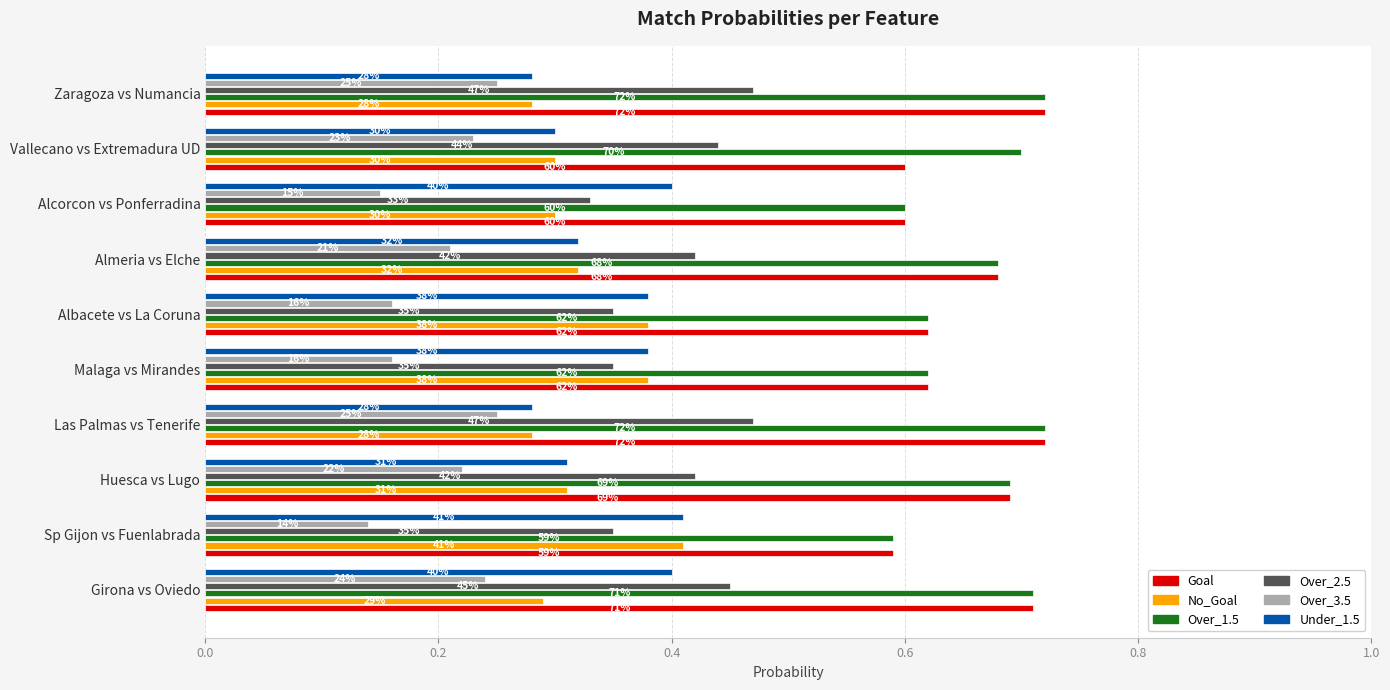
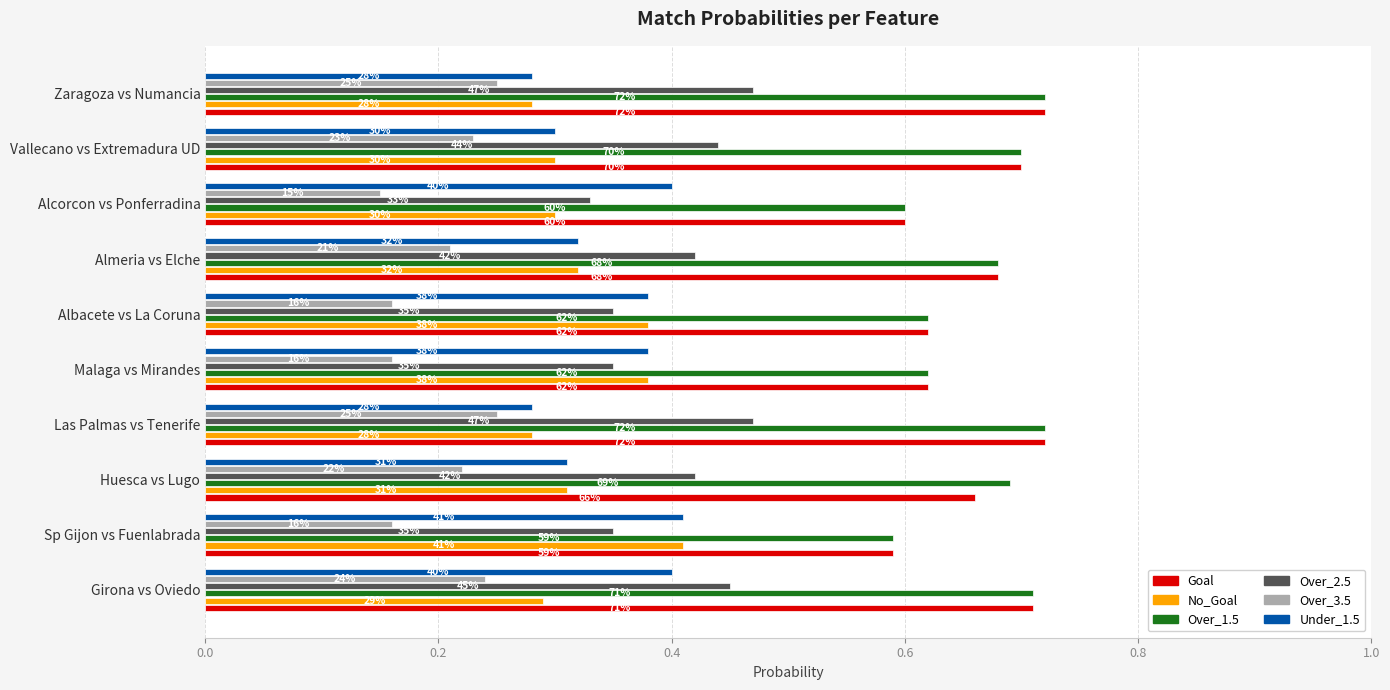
Goal, Vallecano vs Extremadura UD: 0.6 -> 0.7
Goal, Huesca vs Lugo: 0.69 -> 0.66
Over_3.5, Sp Gijon vs Fuenlabrada: 0.14 -> 0.16
